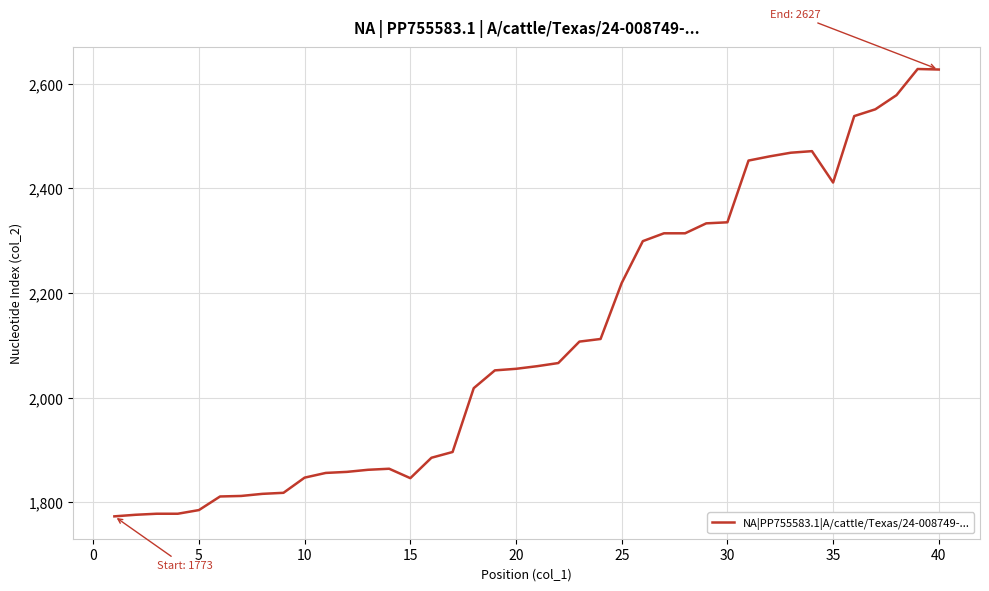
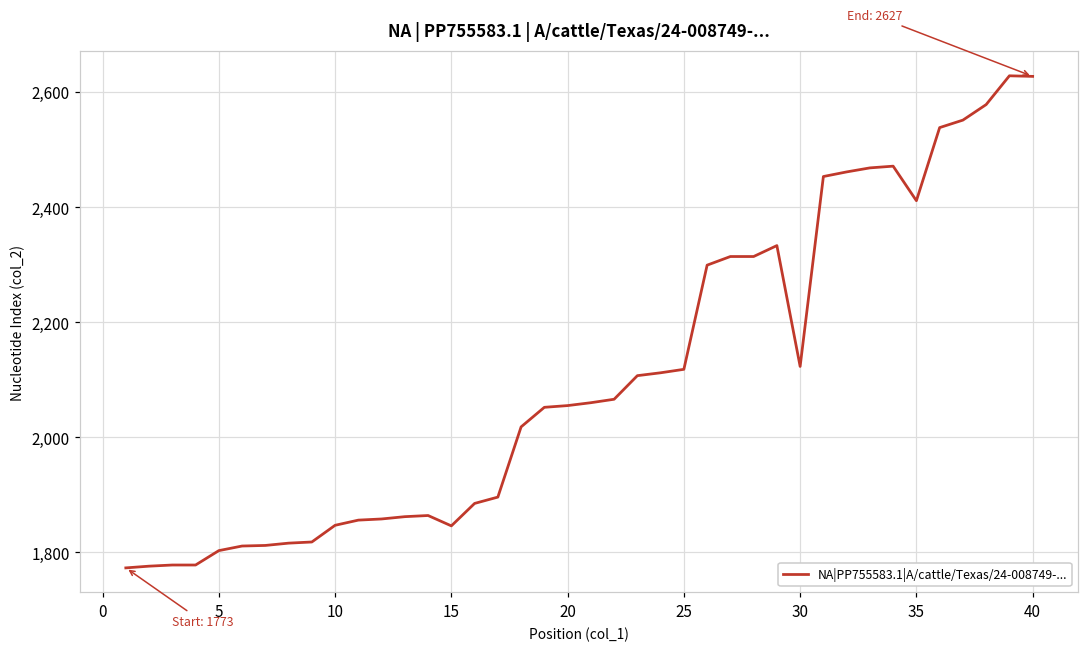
5: 1,790 -> 1,800
25: 2,220 -> 2,120
30: 2,340 -> 2,120
